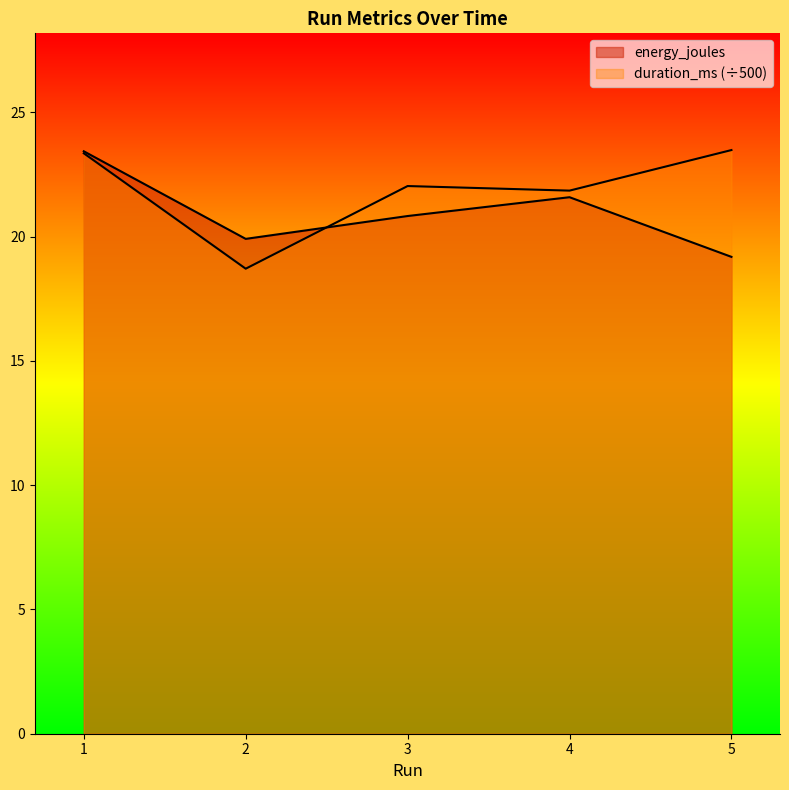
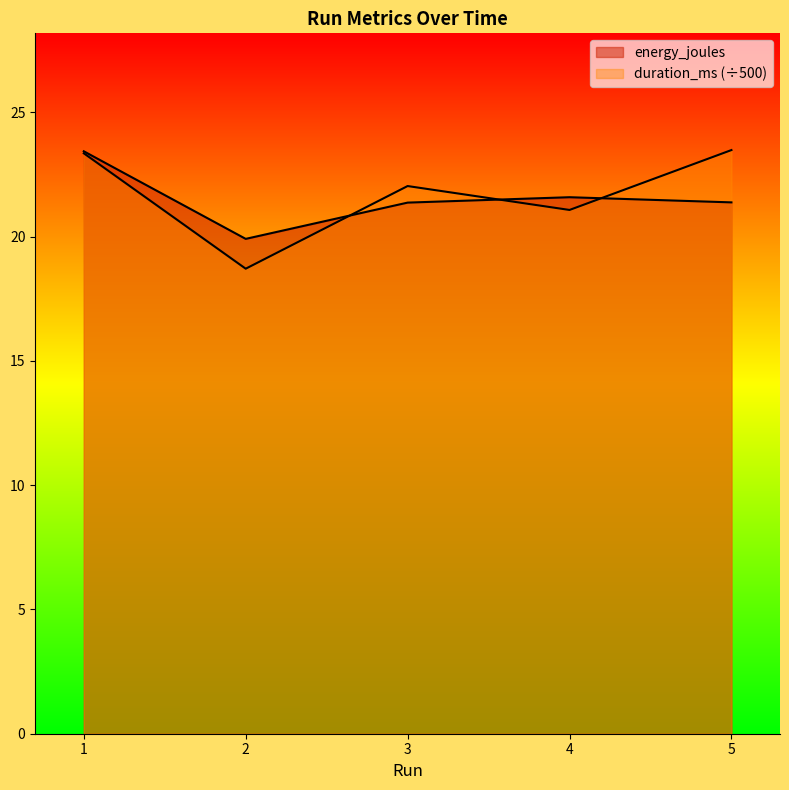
energy_joules, 3: 20.8 -> 21.4
duration_ms (÷500), 4: 21.9 -> 21.1
energy_joules, 5: 19.2 -> 21.4
